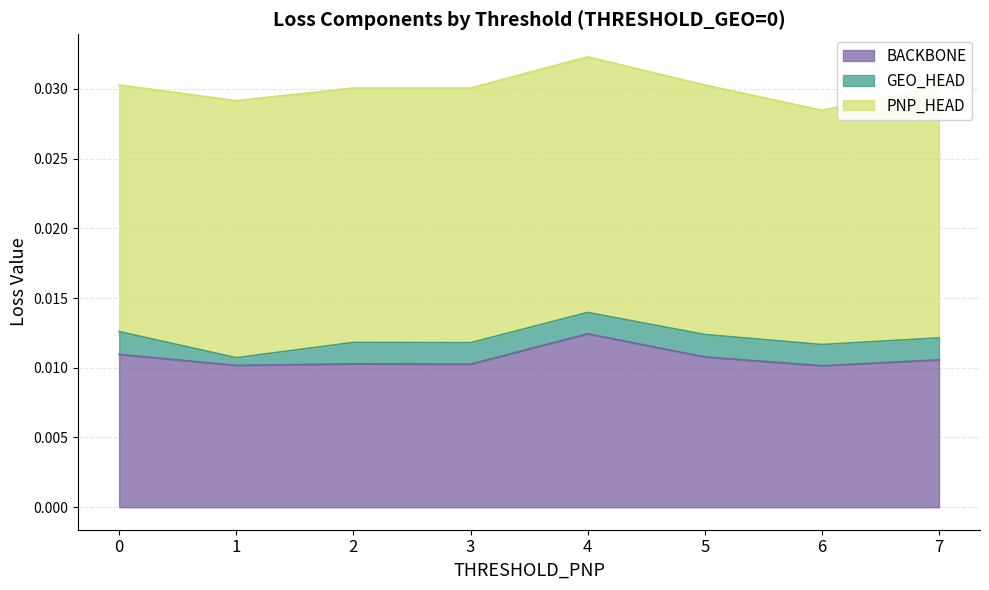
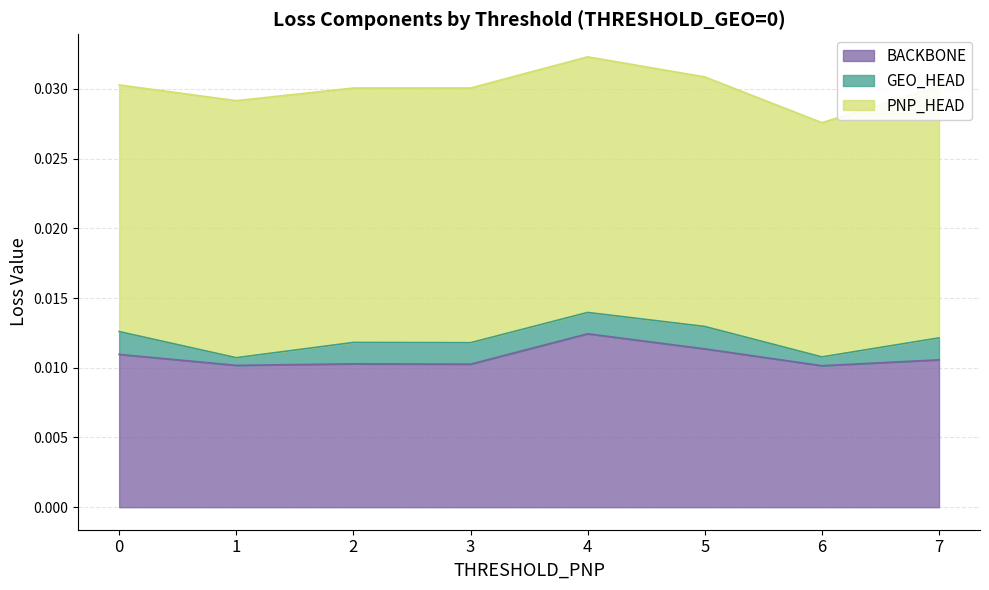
BACKBONE, 5: 0.0108 -> 0.0114
GEO_HEAD, 6: 0.0015 -> 0.0006
